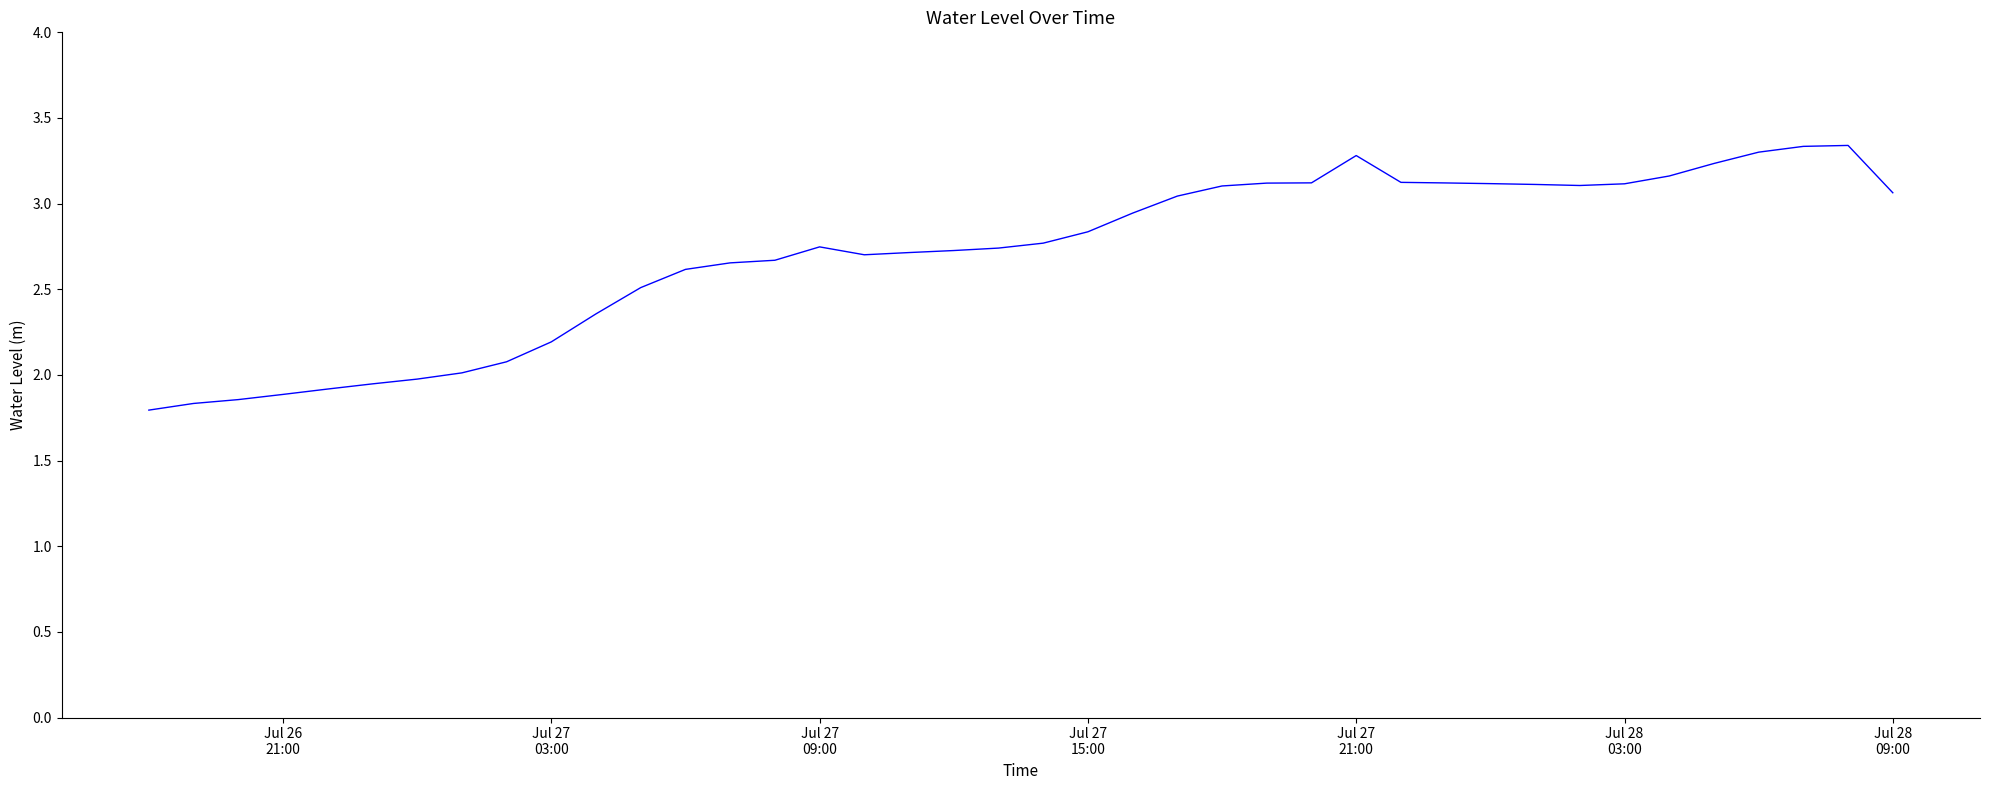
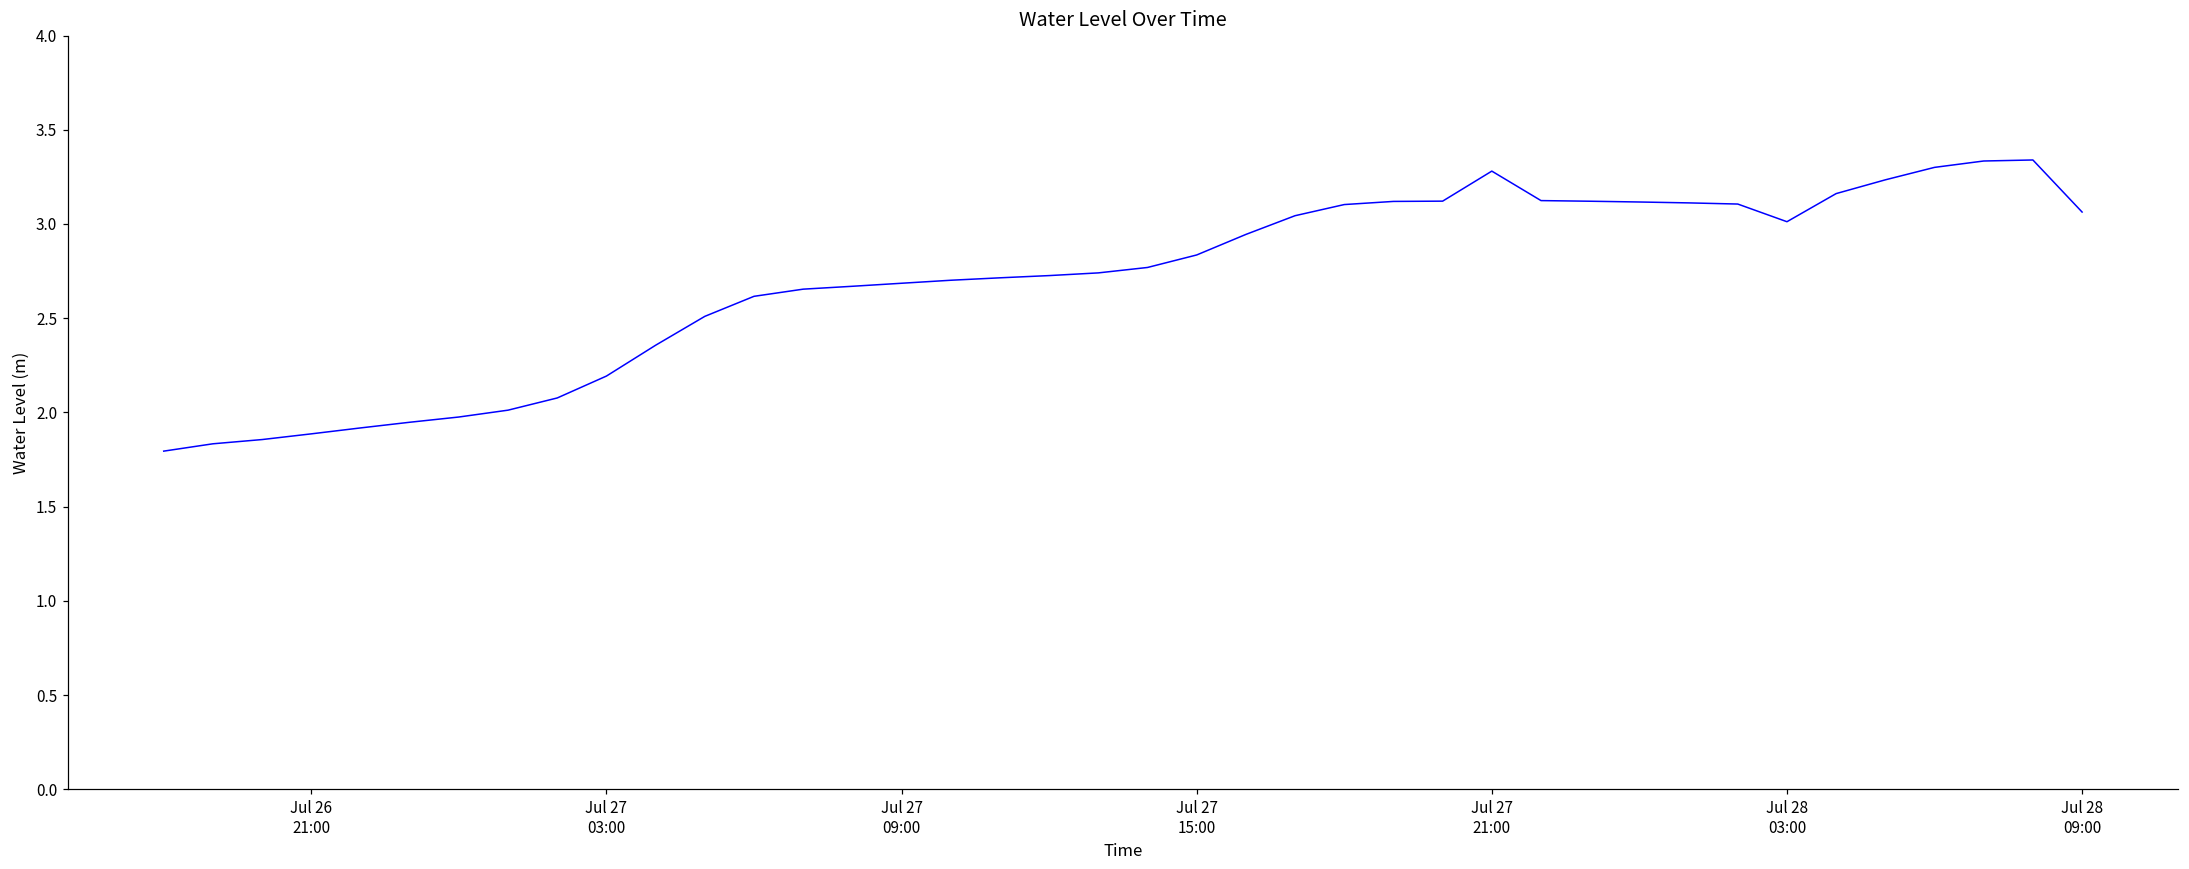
Jul 27 09:00: 2.75 -> 2.69
Jul 28 03:00: 3.12 -> 3.01
